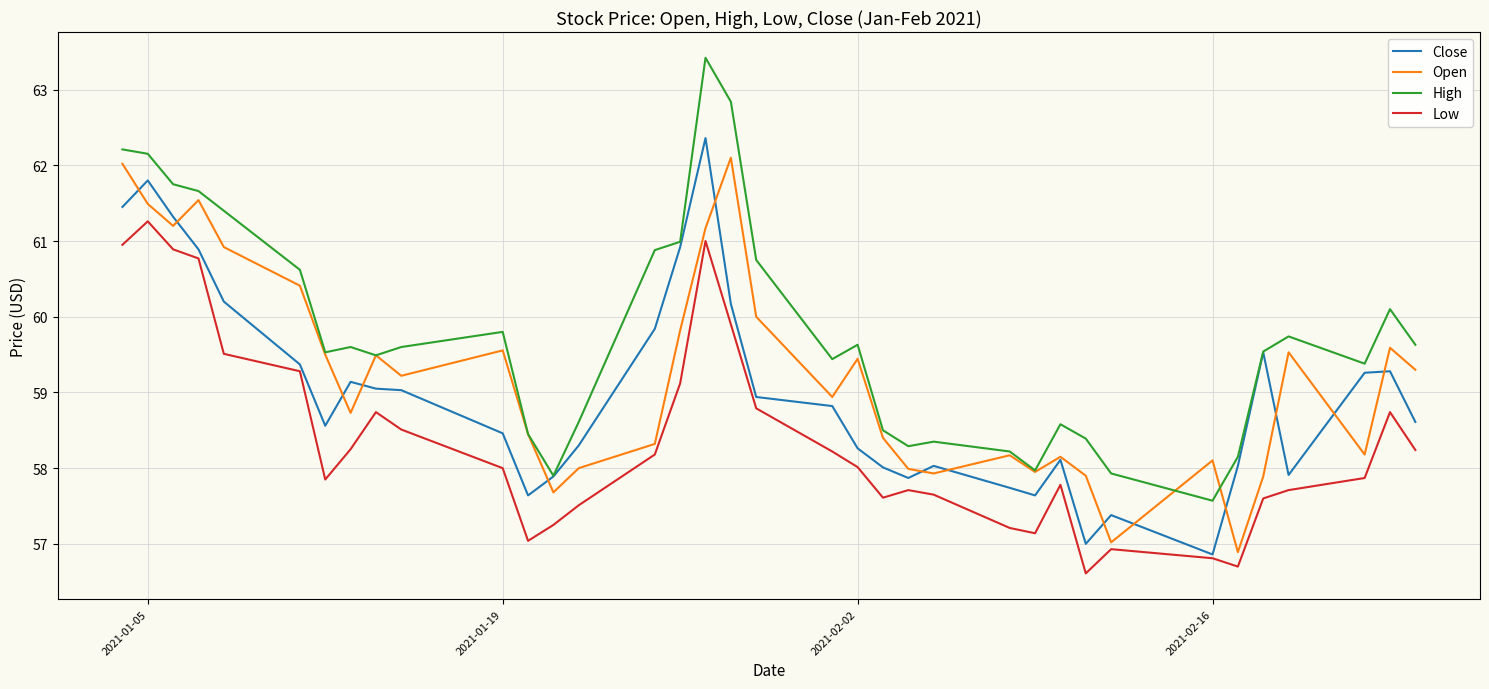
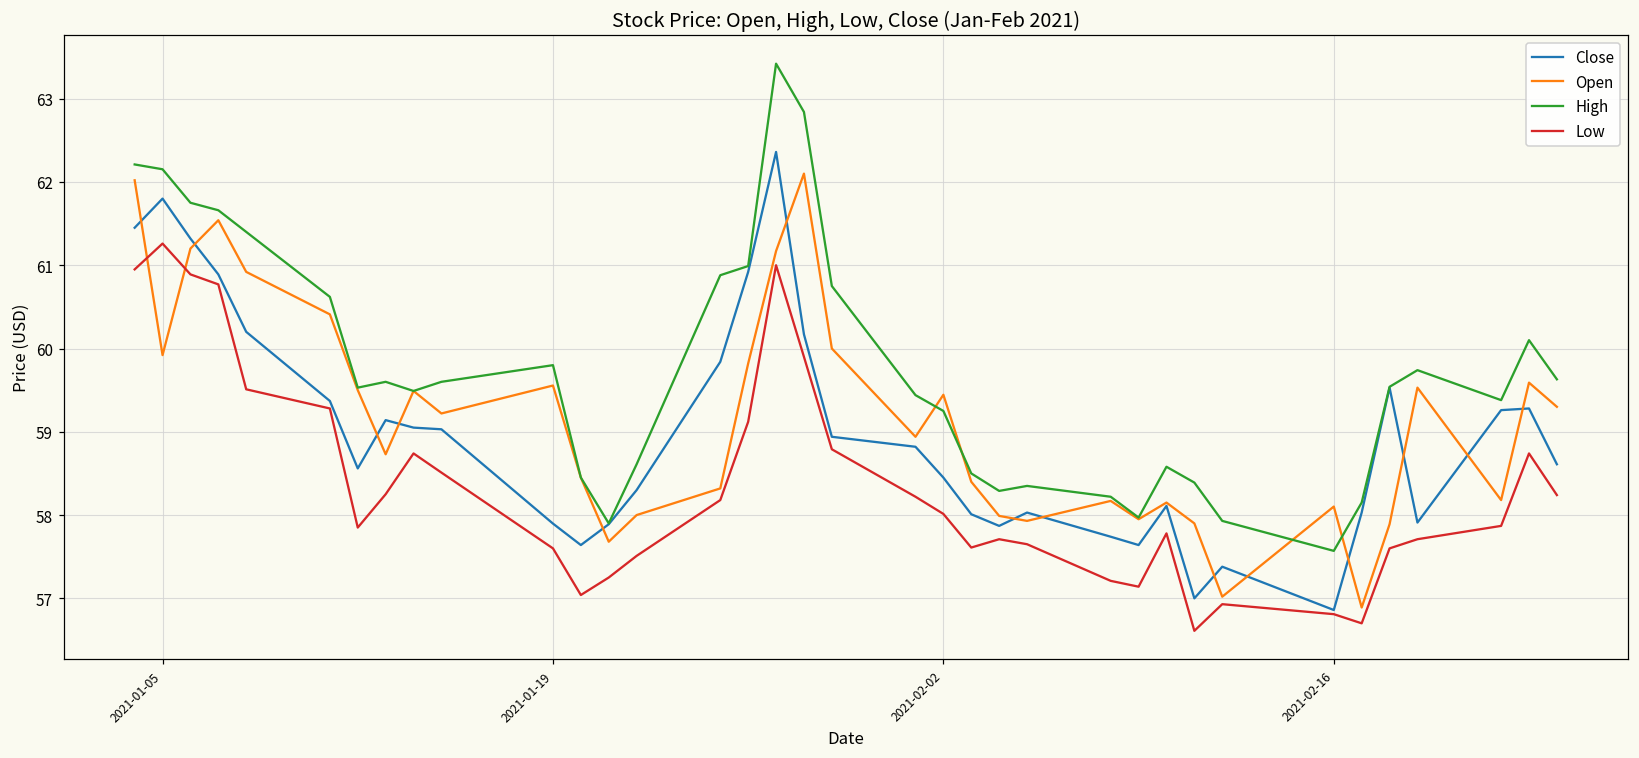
Open, 2021-01-05: 61.5 -> 59.9
Close, 2021-01-19: 58.5 -> 57.9
Low, 2021-01-19: 58.0 -> 57.6
Close, 2021-02-02: 58.3 -> 58.5
High, 2021-02-02: 59.6 -> 59.3
